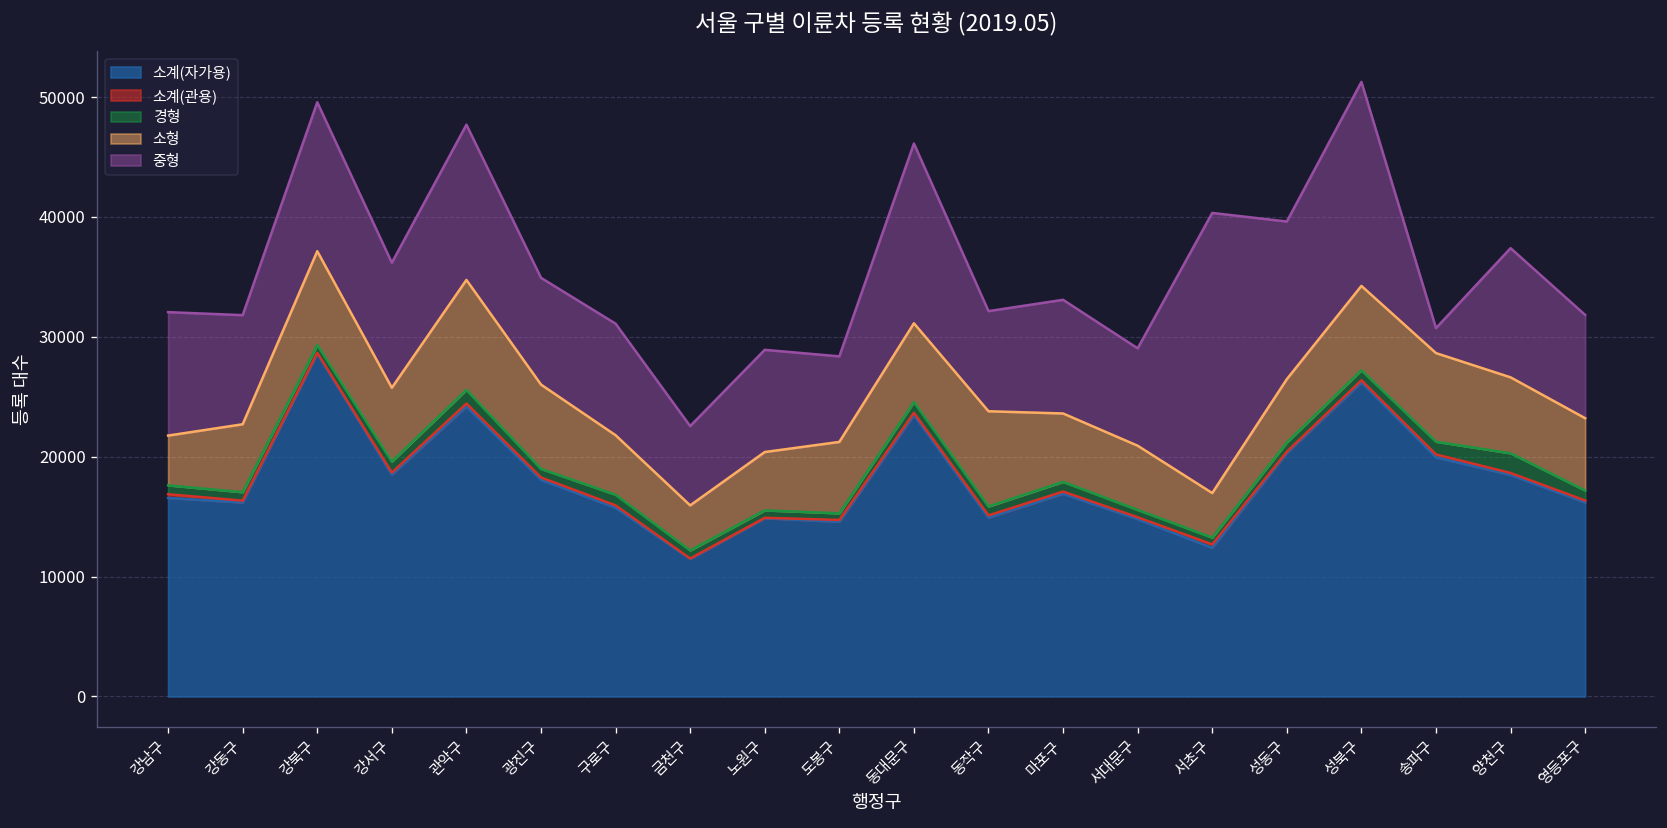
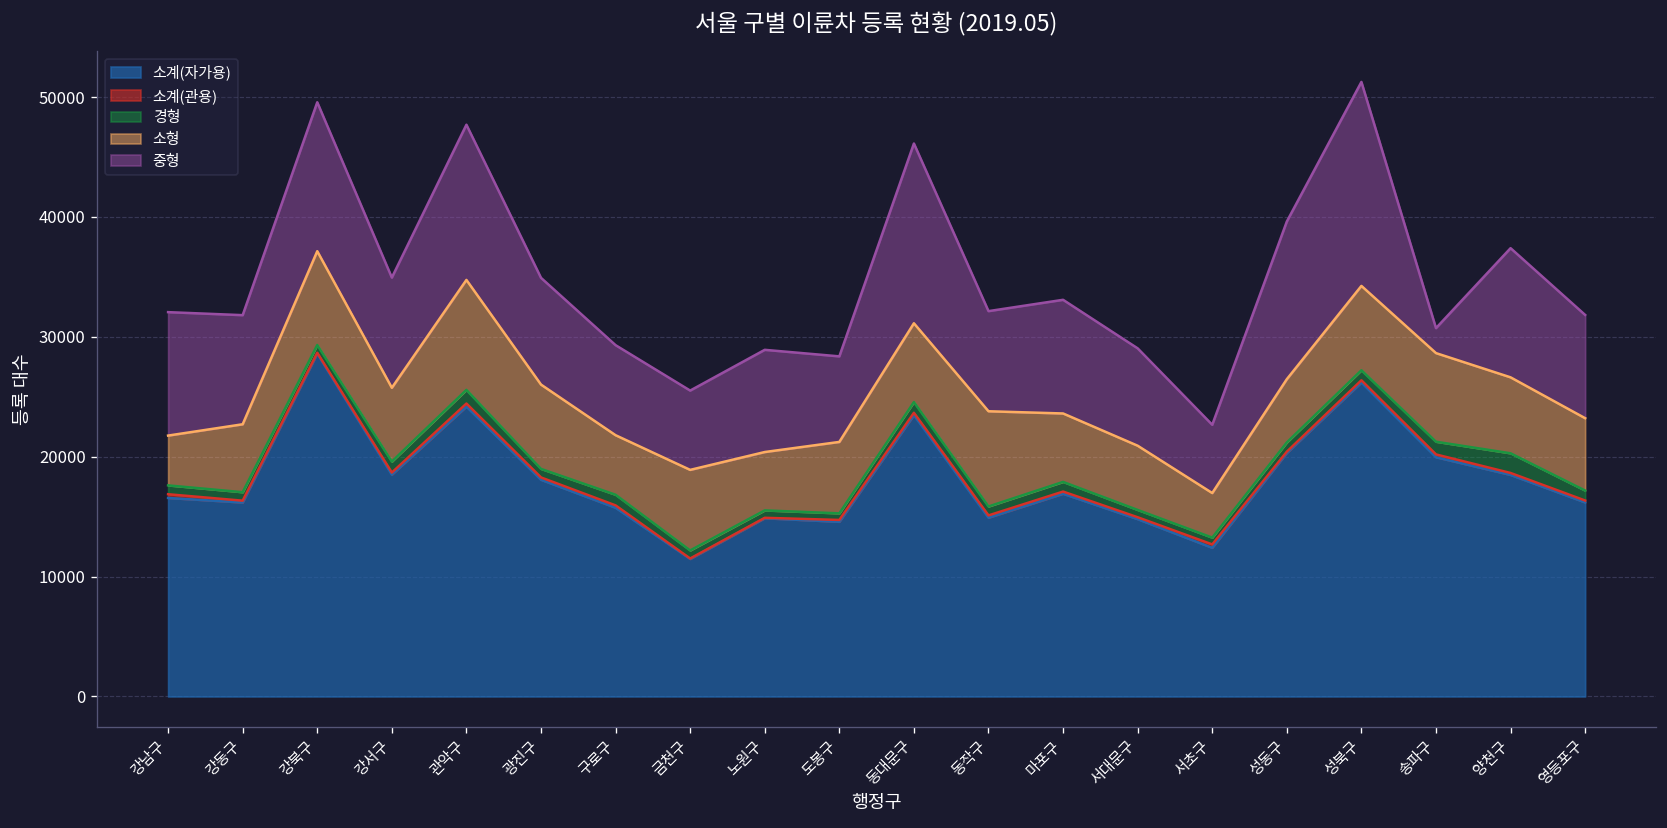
중형, 강서구: 10000 -> 9000
중형, 구로구: 9000 -> 8000
소형, 금천구: 4000 -> 7000
중형, 서초구: 23000 -> 6000
